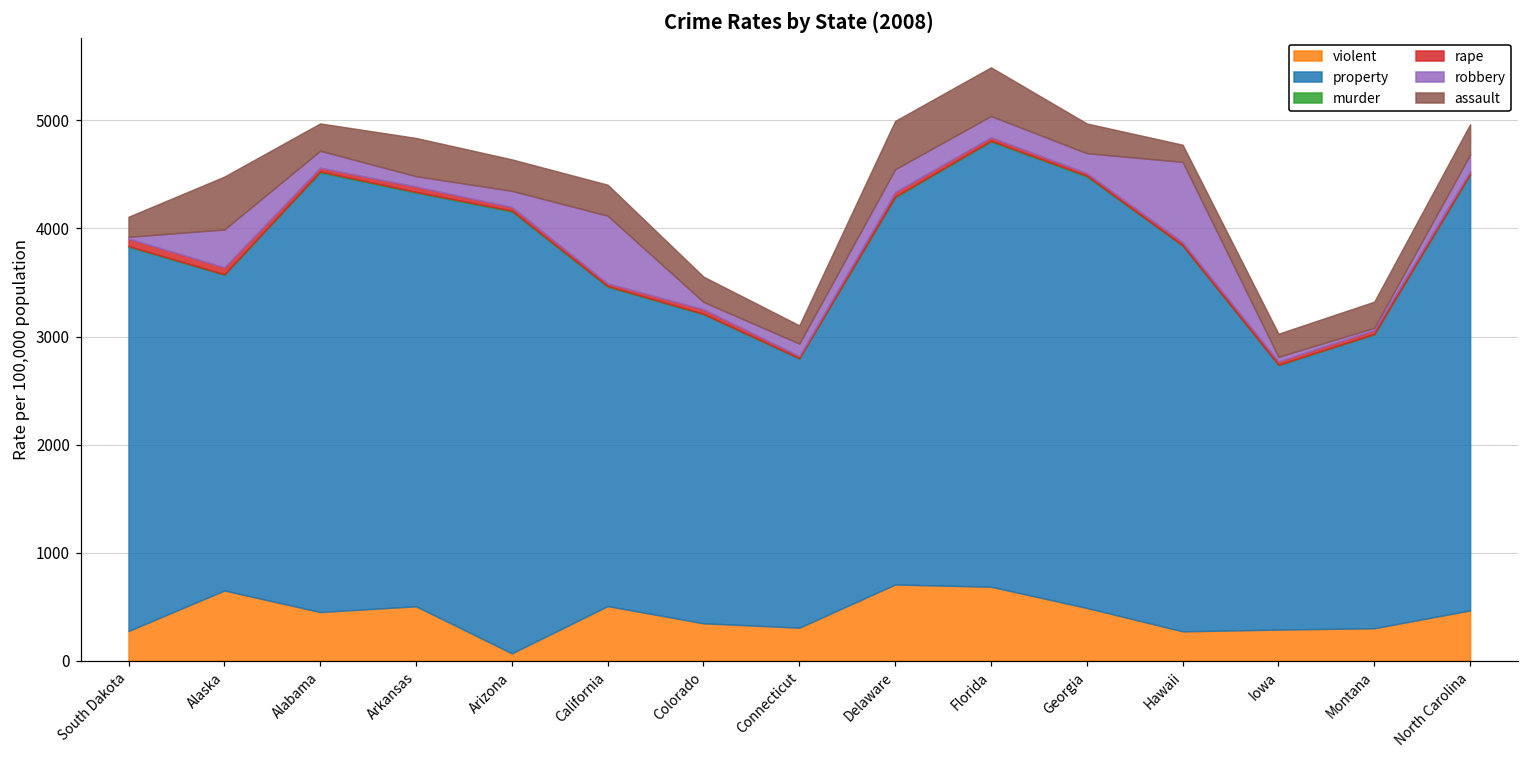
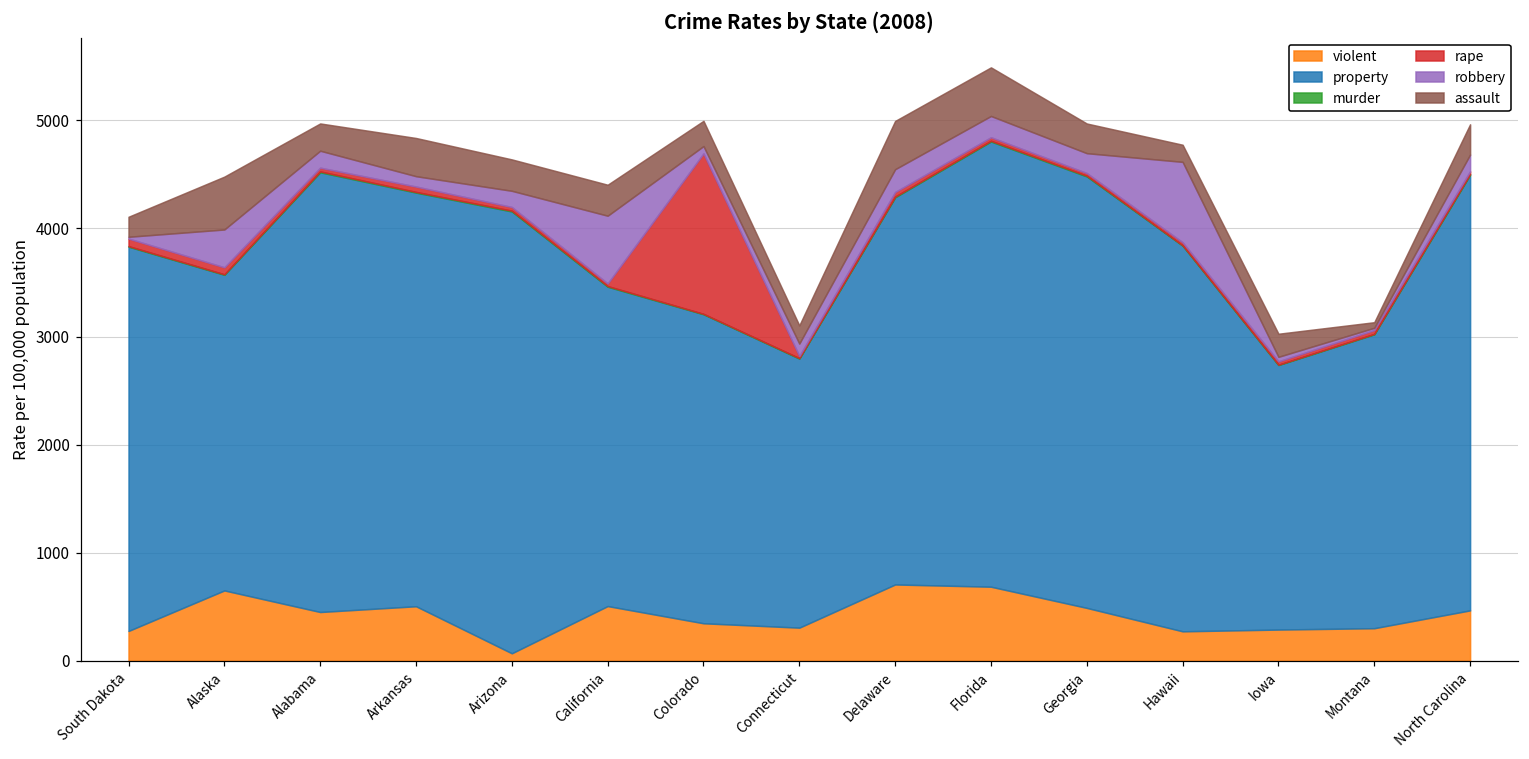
rape, Colorado: 0 -> 1500
assault, Montana: 200 -> 100
